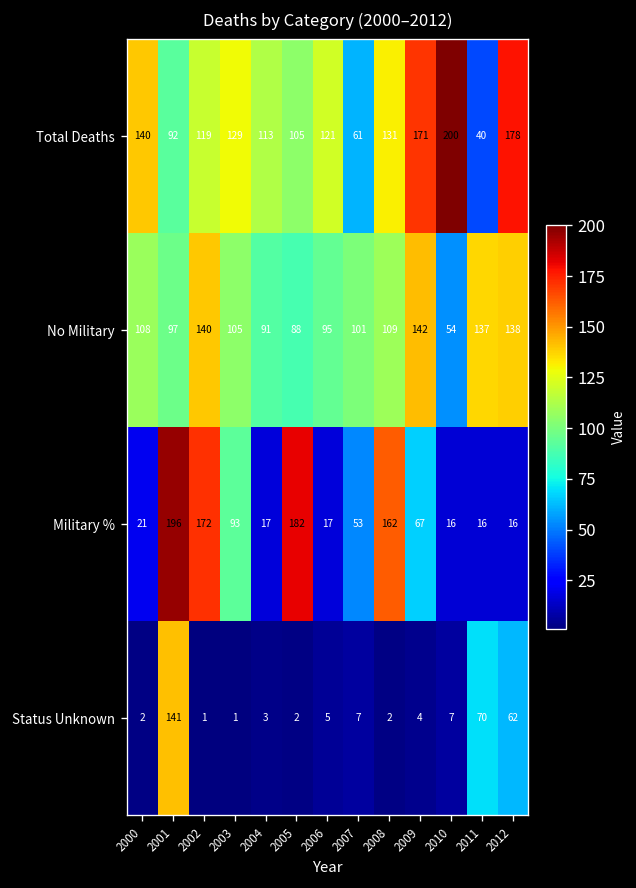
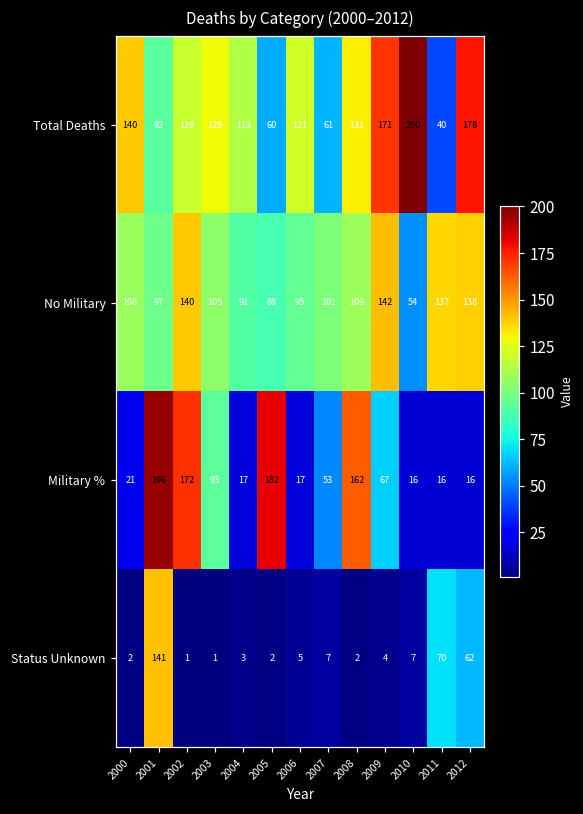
Total Deaths, 2005: 105 -> 60
